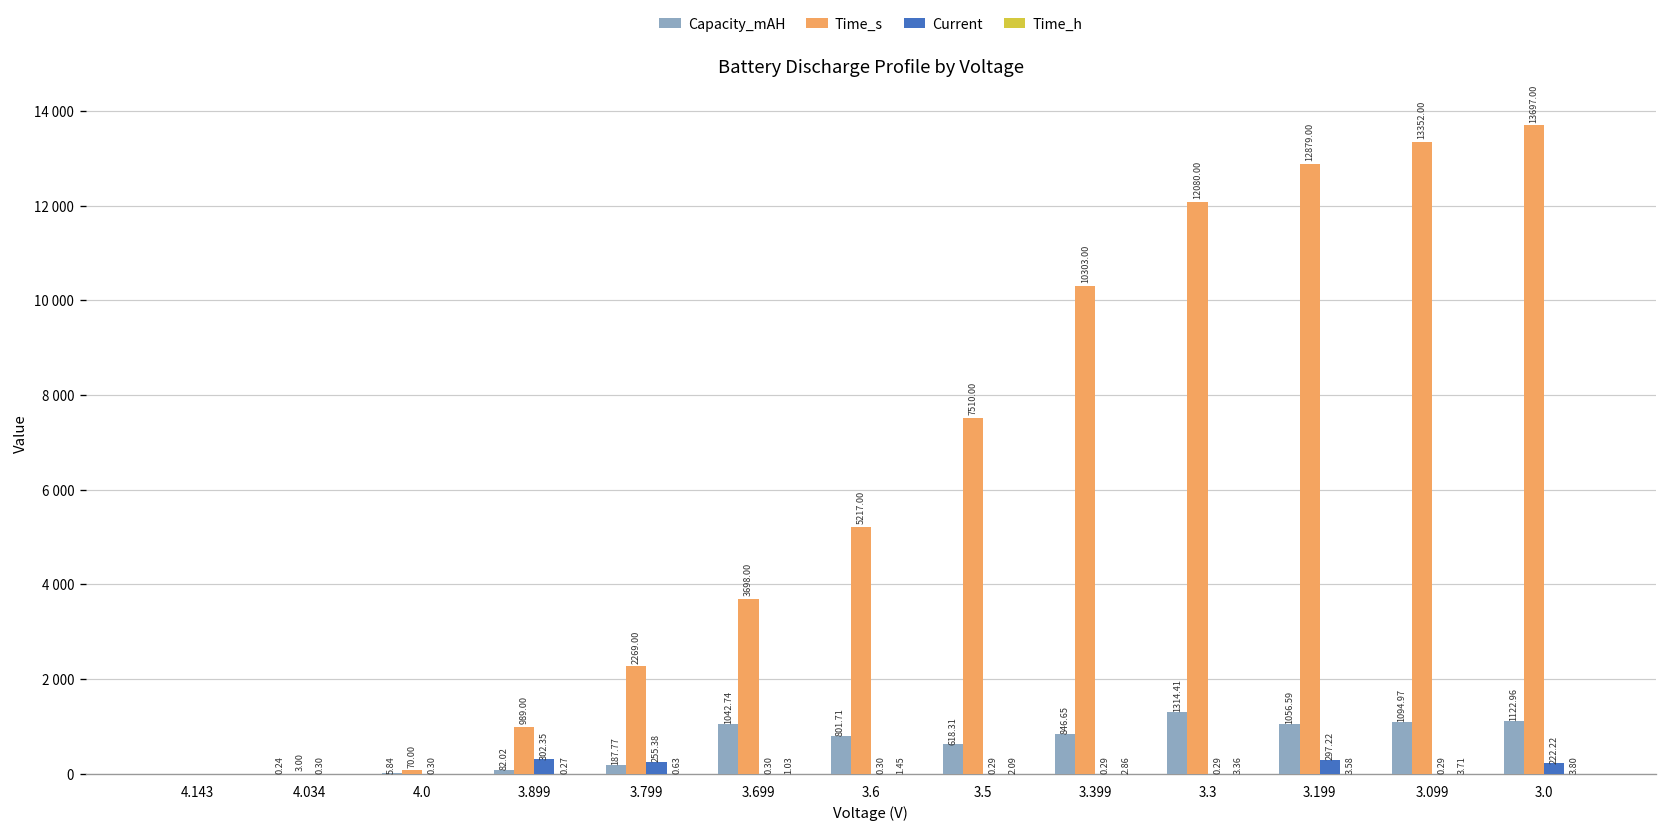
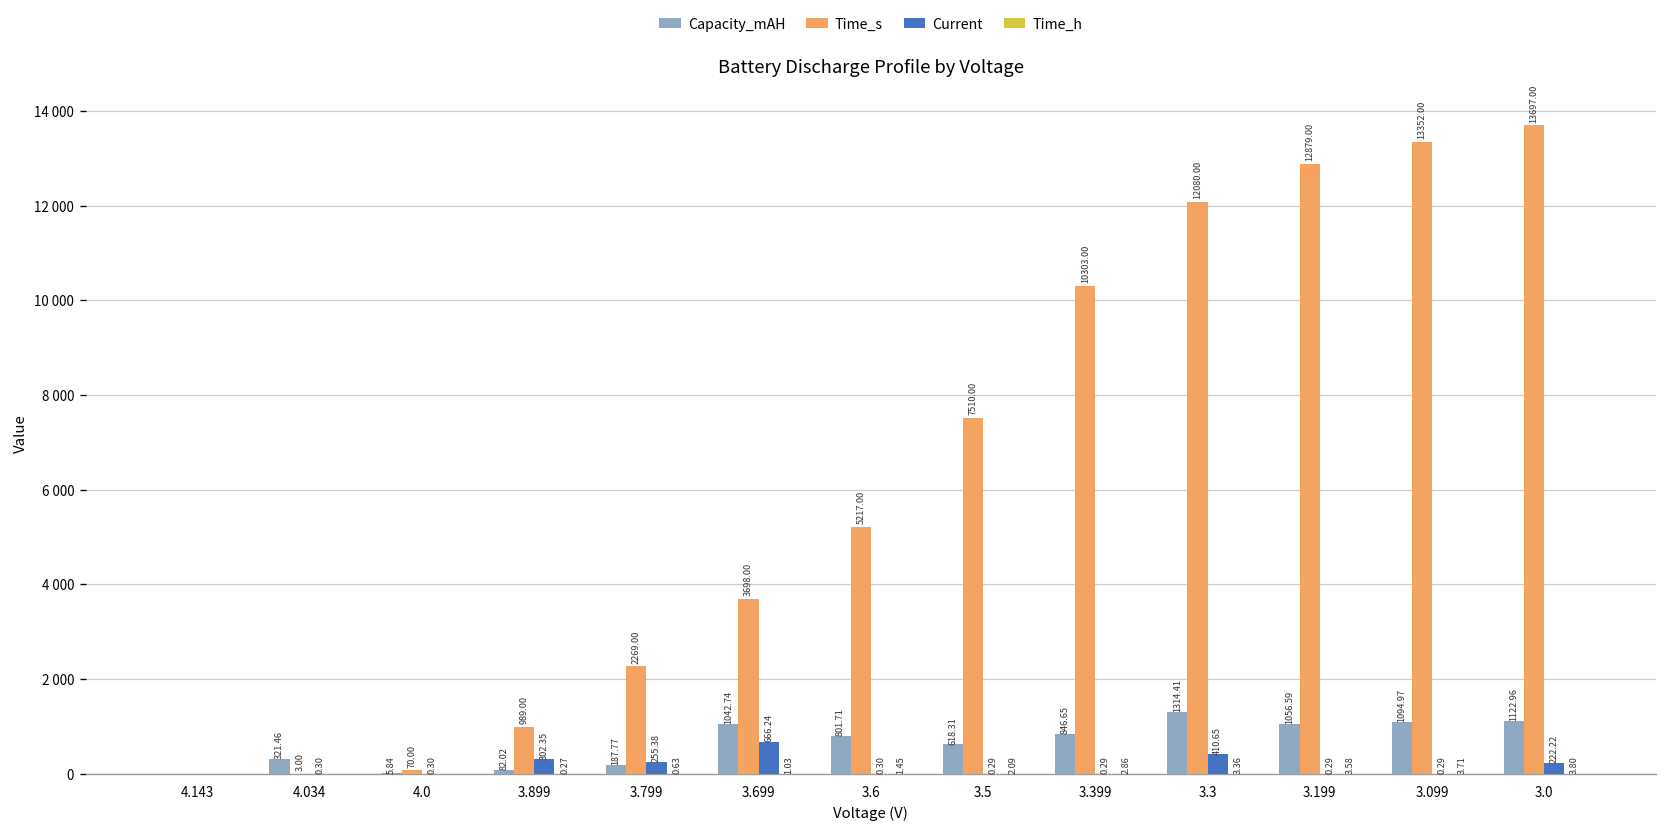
Capacity_mAH, 4.034: 0.24 -> 321.46
Current, 3.699: 0.30 -> 666.24
Current, 3.3: 0.29 -> 410.65
Current, 3.199: 297.22 -> 0.29
